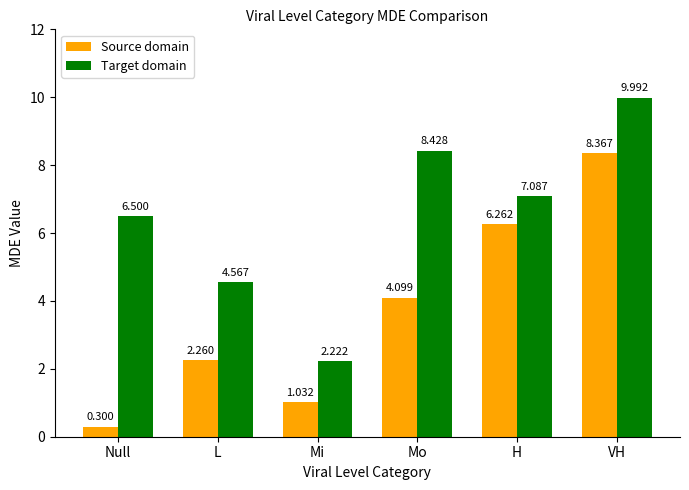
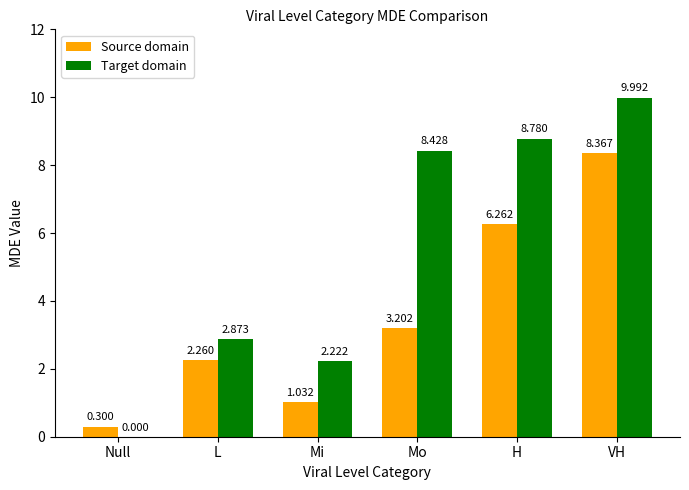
Target domain, Null: 6.500 -> 0.000
Target domain, L: 4.567 -> 2.873
Source domain, Mo: 4.099 -> 3.202
Target domain, H: 7.087 -> 8.780
